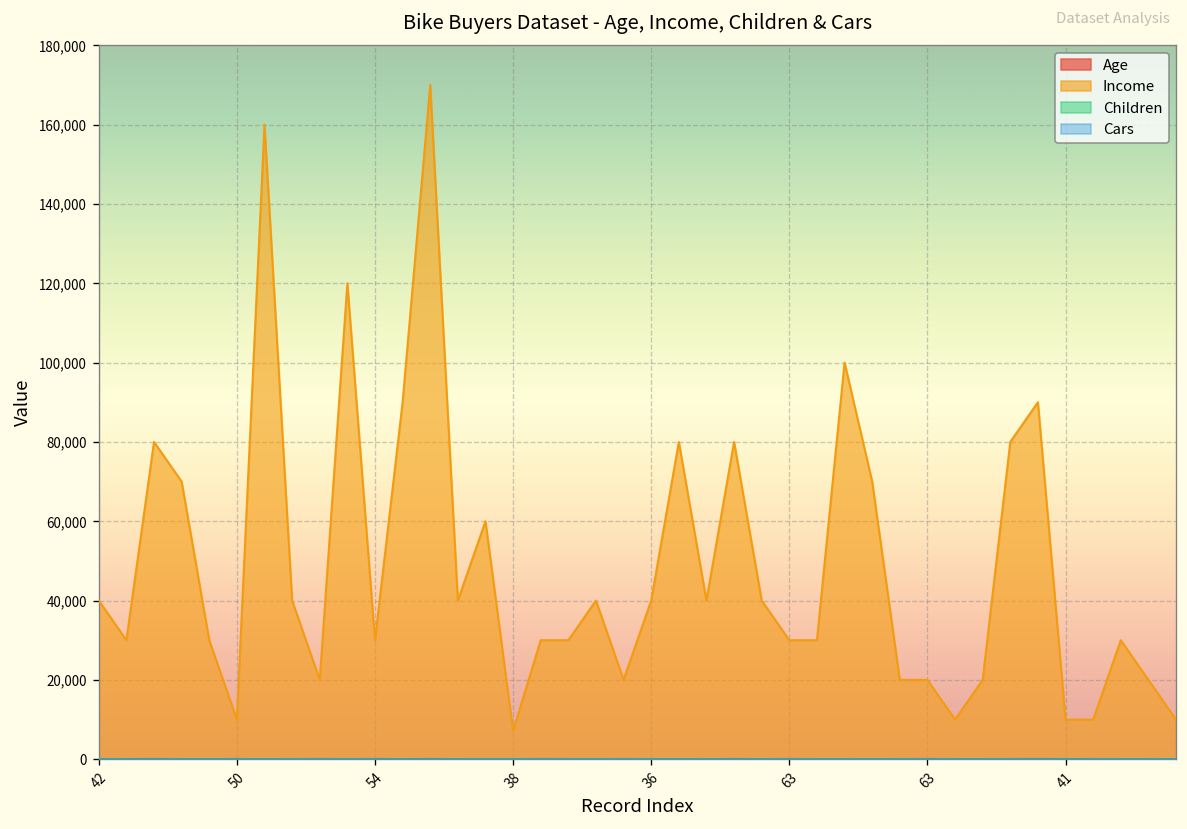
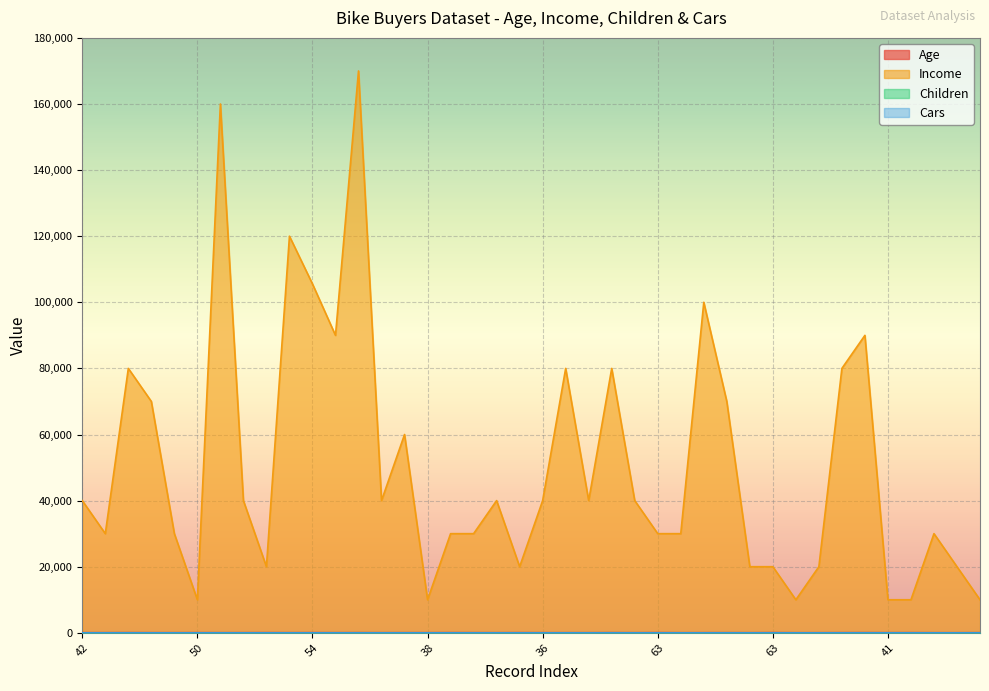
Income, 54: 30,000 -> 106,000
Income, 38: 7,000 -> 10,000
